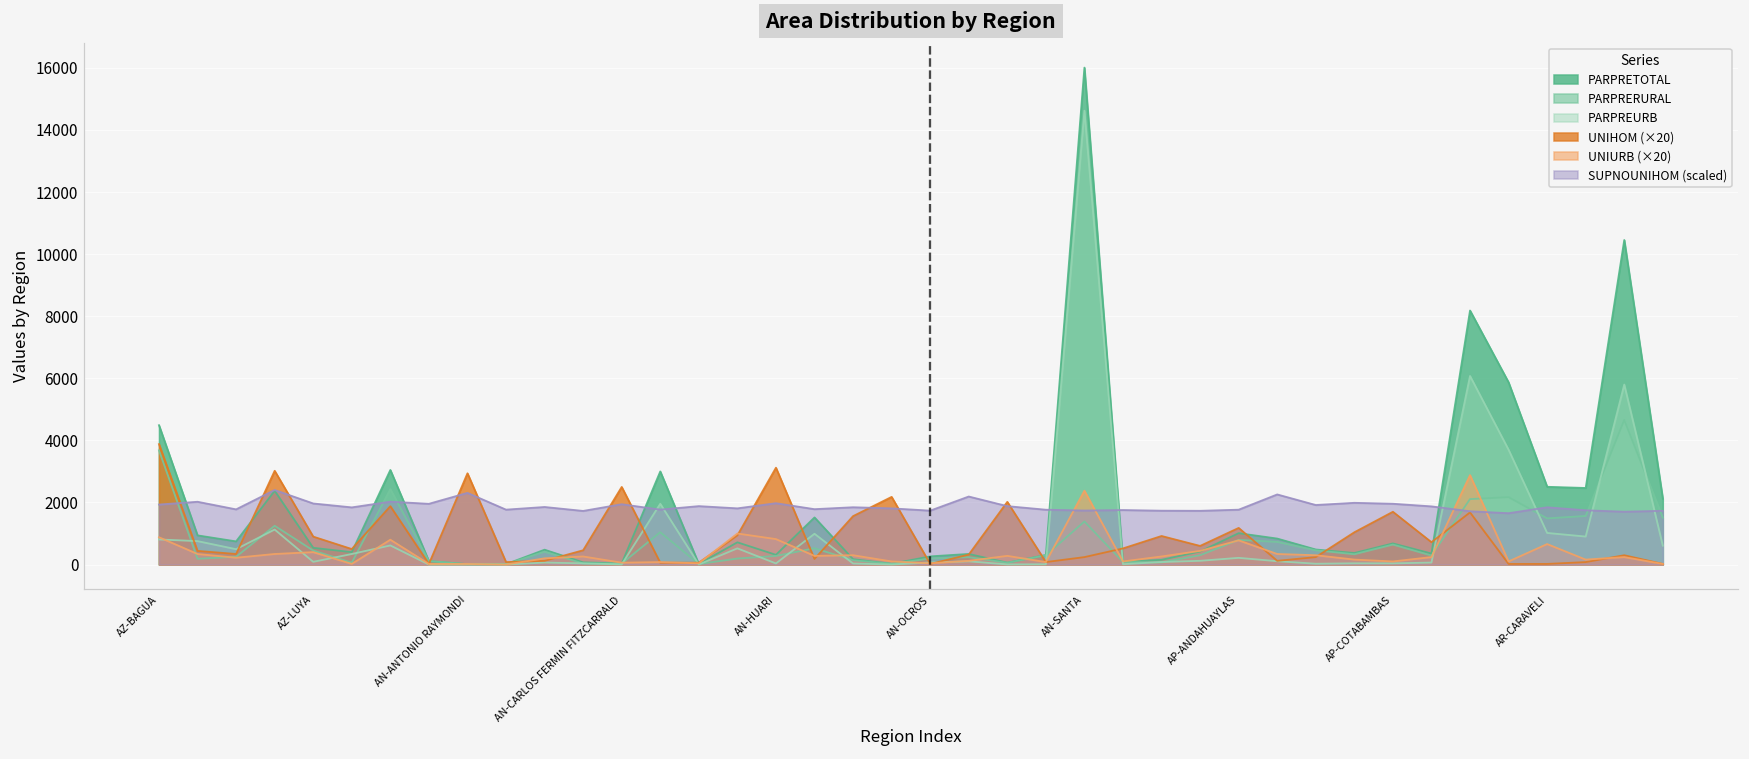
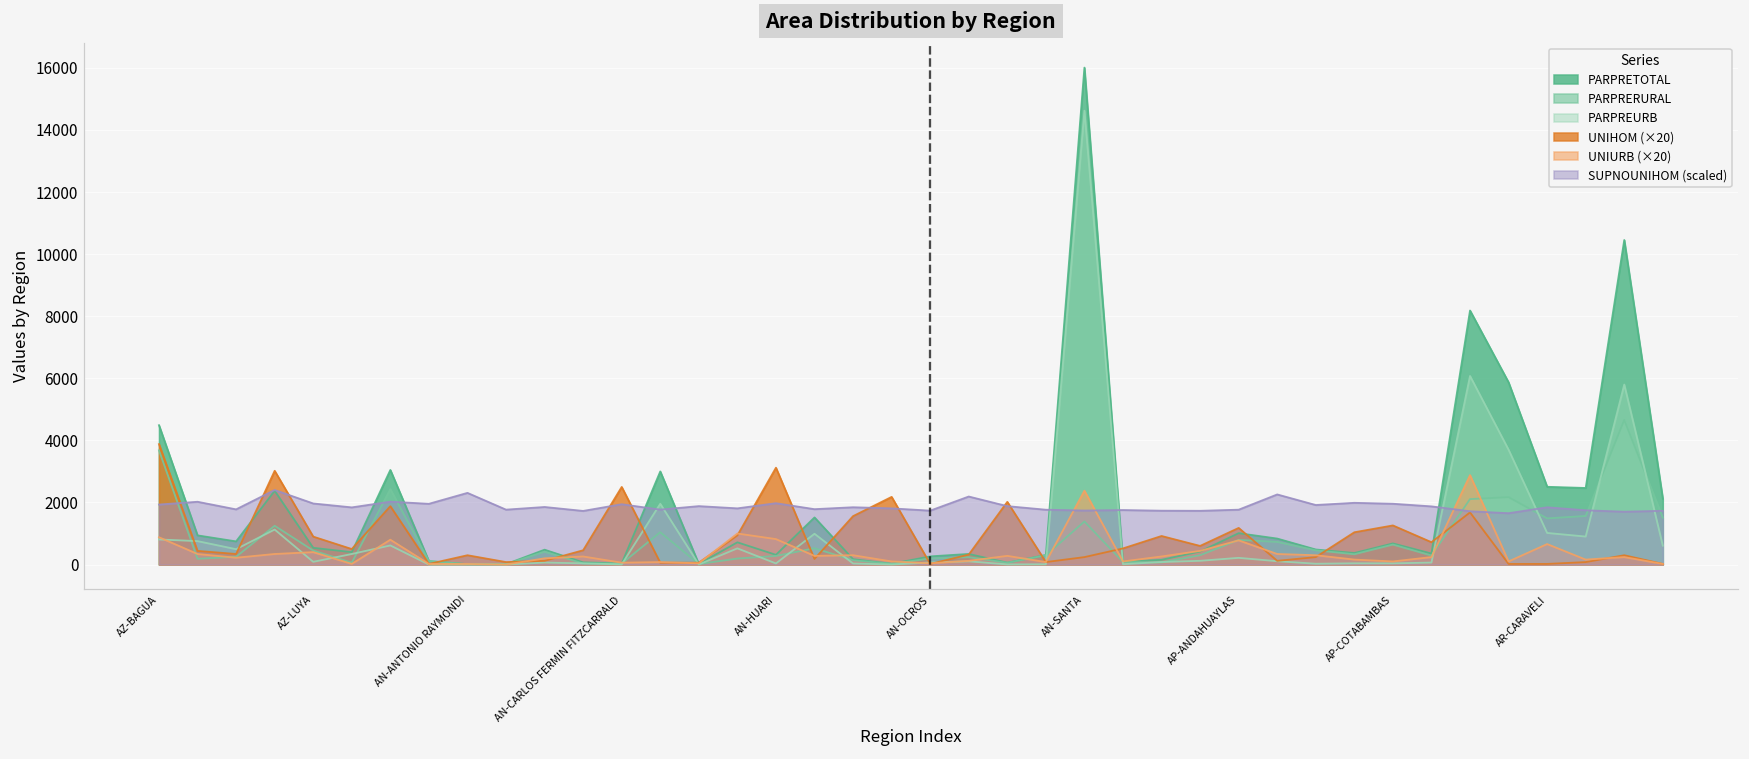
UNIHOM (×20), AN-ANTONIO RAYMONDI: 2900 -> 300
UNIHOM (×20), AP-COTABAMBAS: 1700 -> 1300
